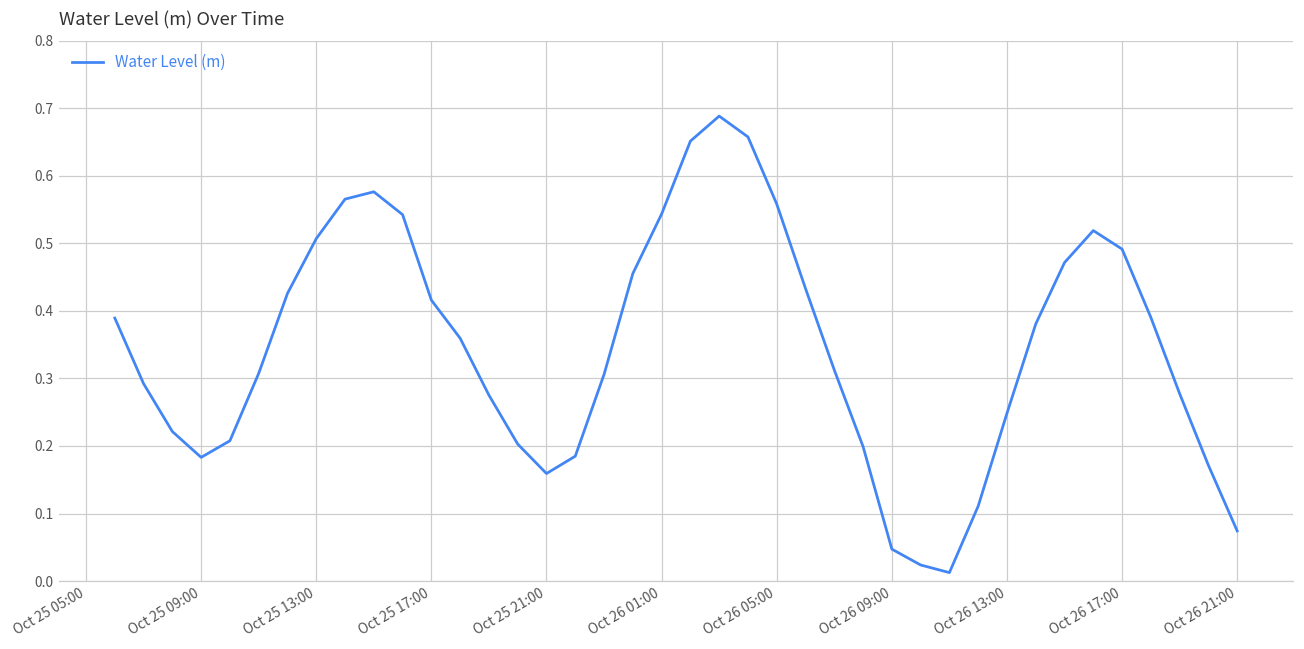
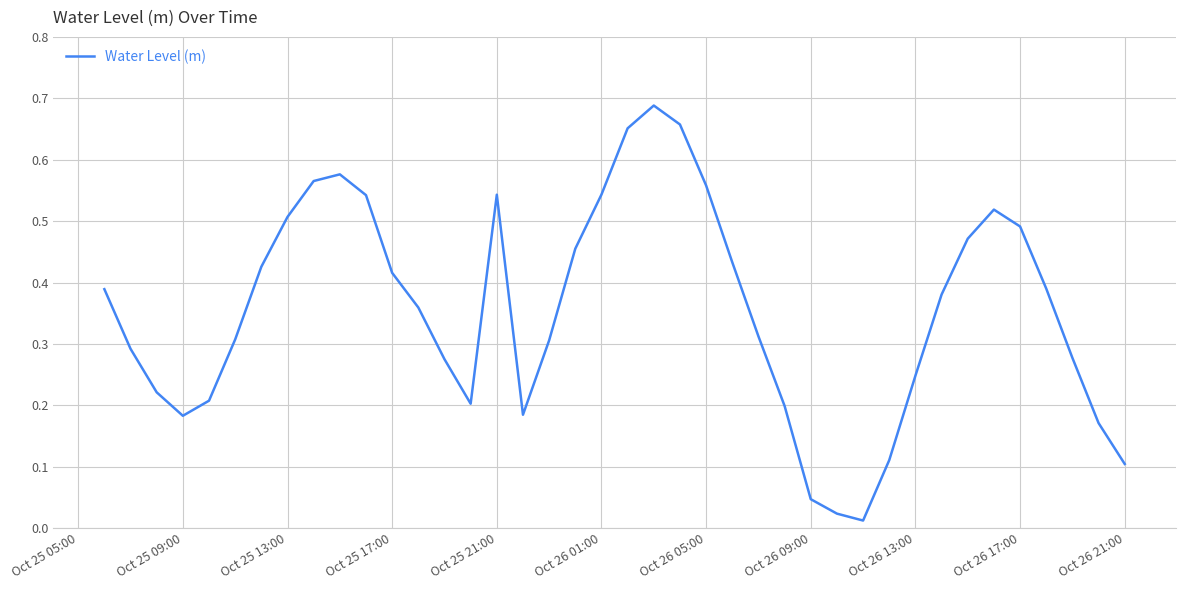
Oct 25 21:00: 0.16 -> 0.54
Oct 26 21:00: 0.07 -> 0.10
